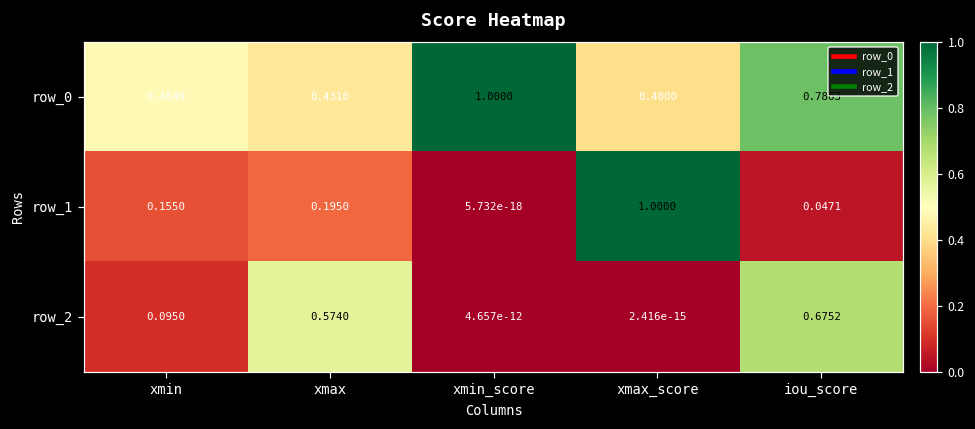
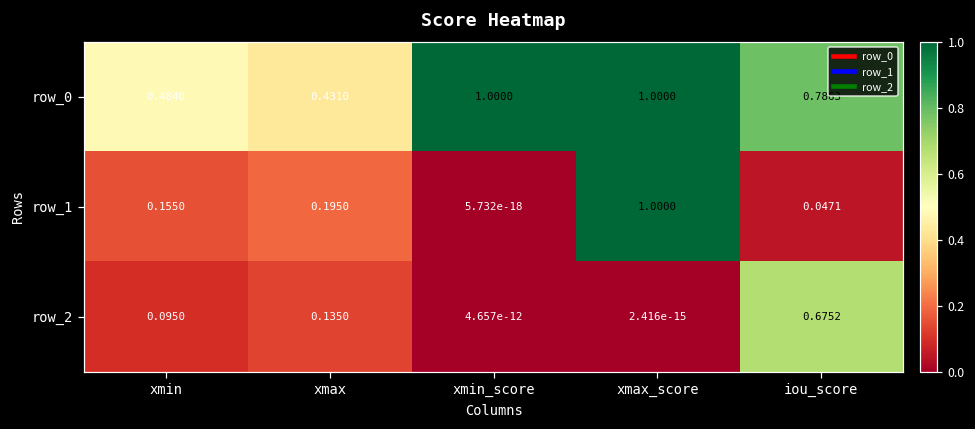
row_0, xmax_score: 0.4000 -> 1.0000
row_2, xmax: 0.5740 -> 0.1350
